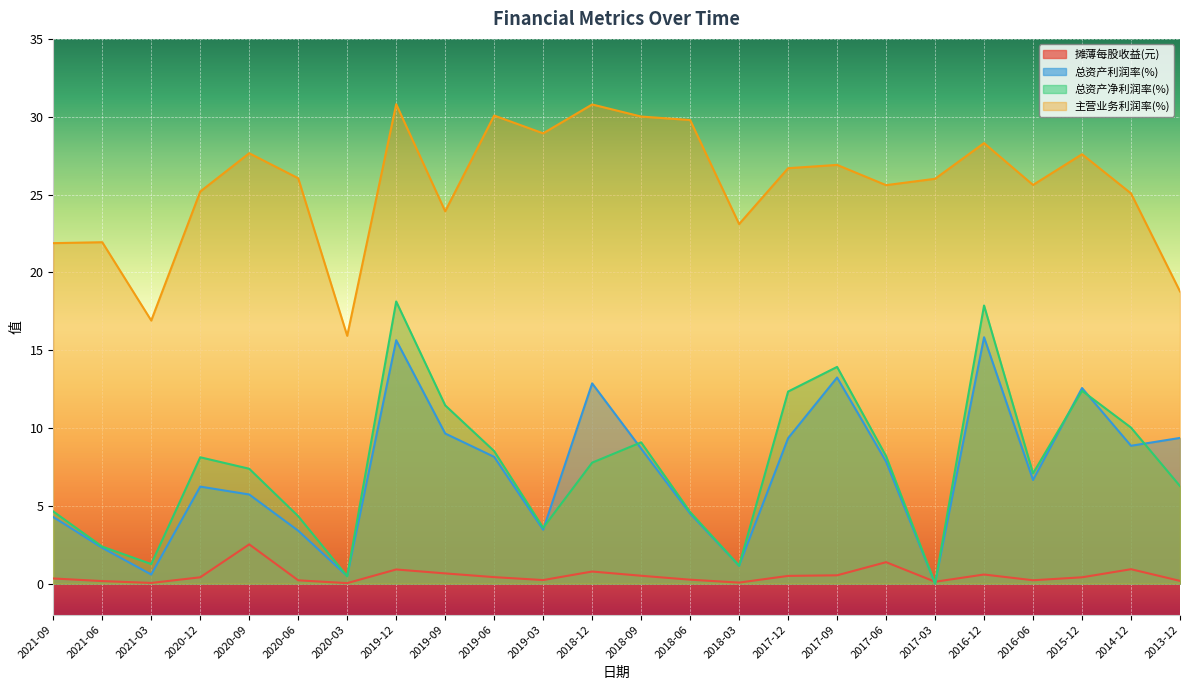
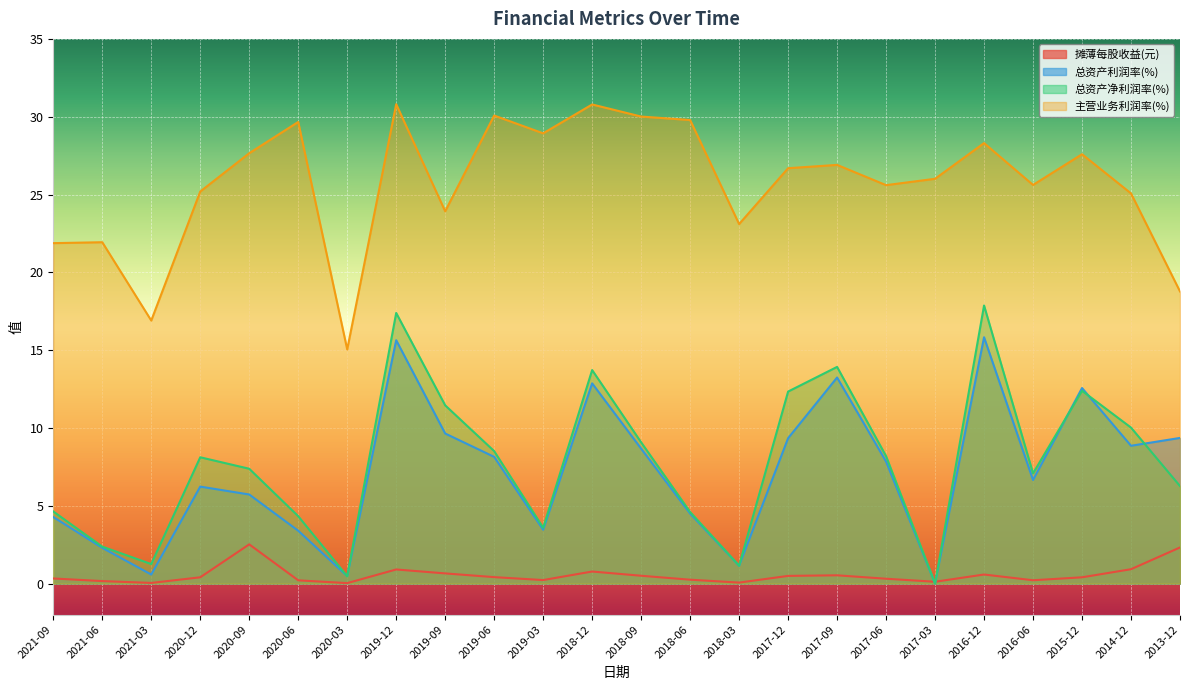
主营业务利润率(%), 2020-06: 26.0 -> 29.7
主营业务利润率(%), 2020-03: 15.9 -> 15.0
总资产净利润率(%), 2019-12: 18.1 -> 17.4
总资产净利润率(%), 2018-12: 7.8 -> 13.7
摊薄每股收益(元), 2017-06: 1.4 -> 0.3
摊薄每股收益(元), 2013-12: 0.2 -> 2.3
